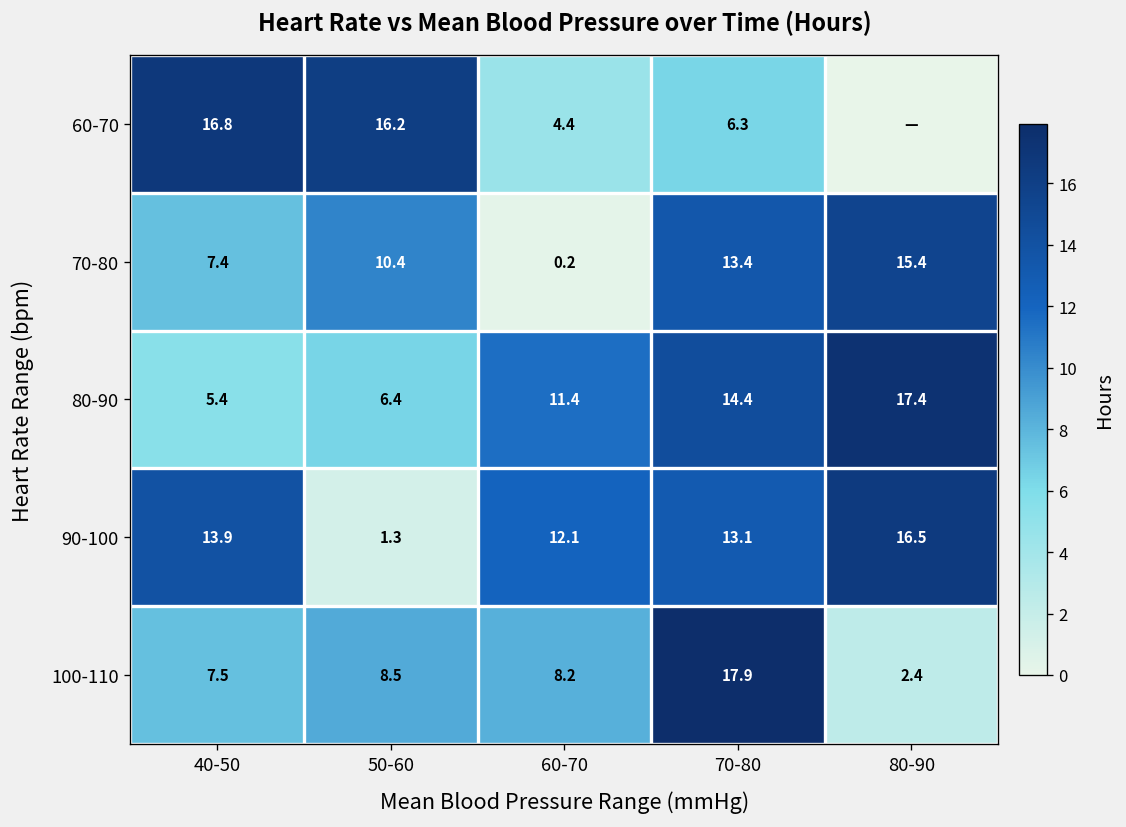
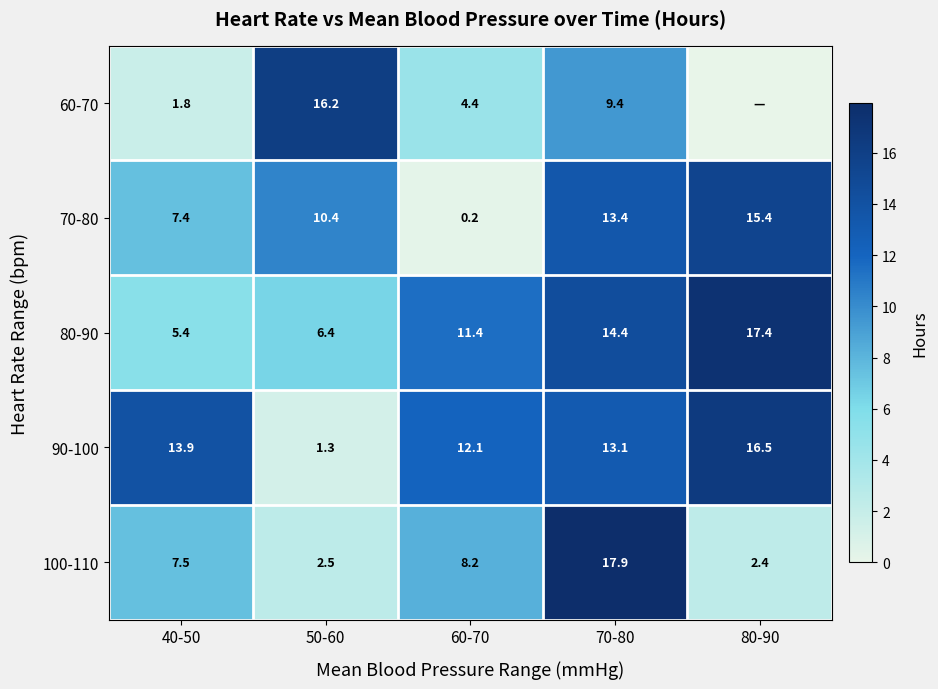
60-70, 40-50: 16.8 -> 1.8
60-70, 70-80: 6.3 -> 9.4
100-110, 50-60: 8.5 -> 2.5
